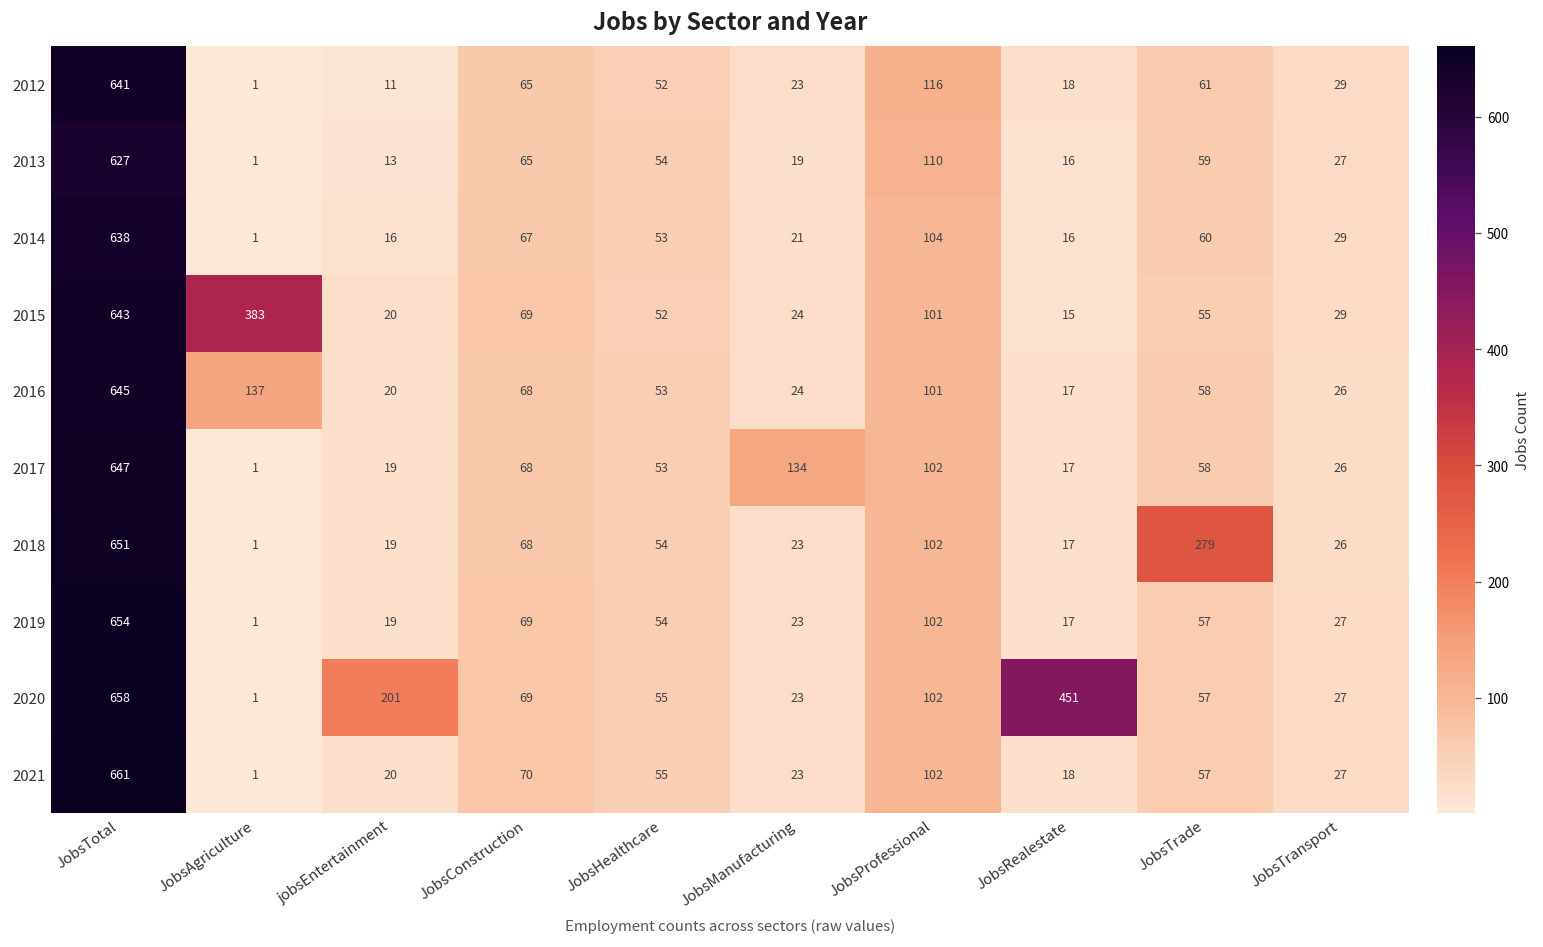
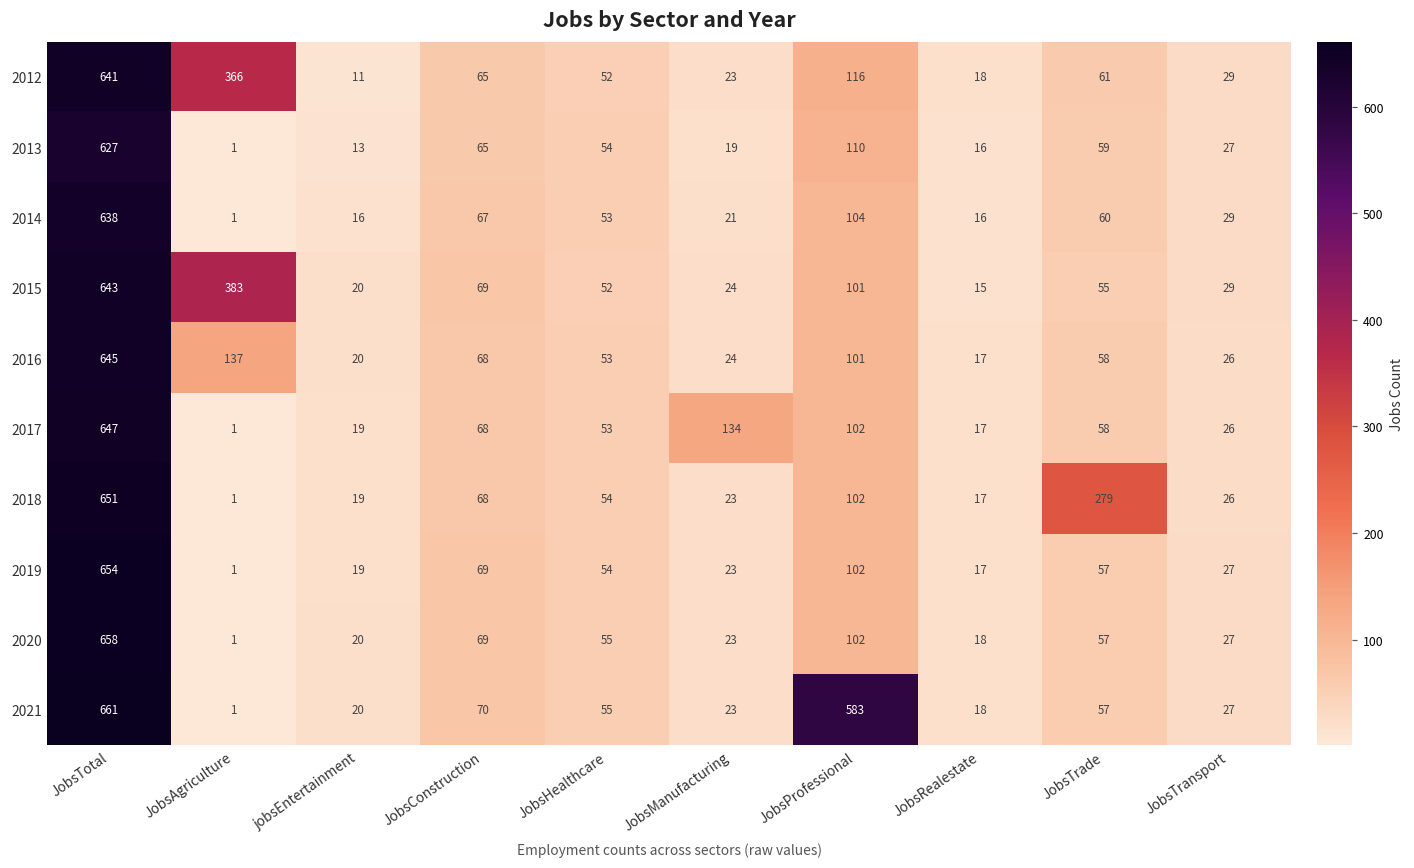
2012, JobsAgriculture: 1 -> 366
2020, jobsEntertainment: 201 -> 20
2020, JobsRealestate: 451 -> 18
2021, JobsProfessional: 102 -> 583
